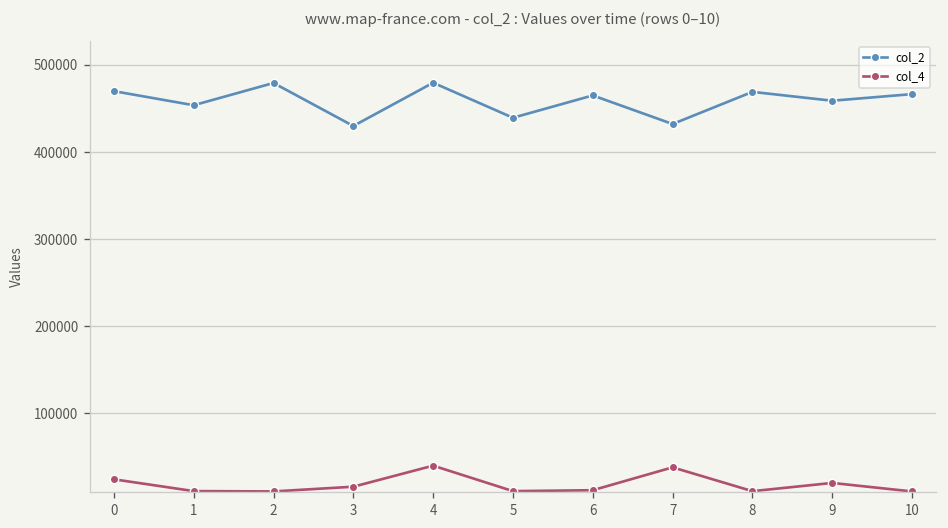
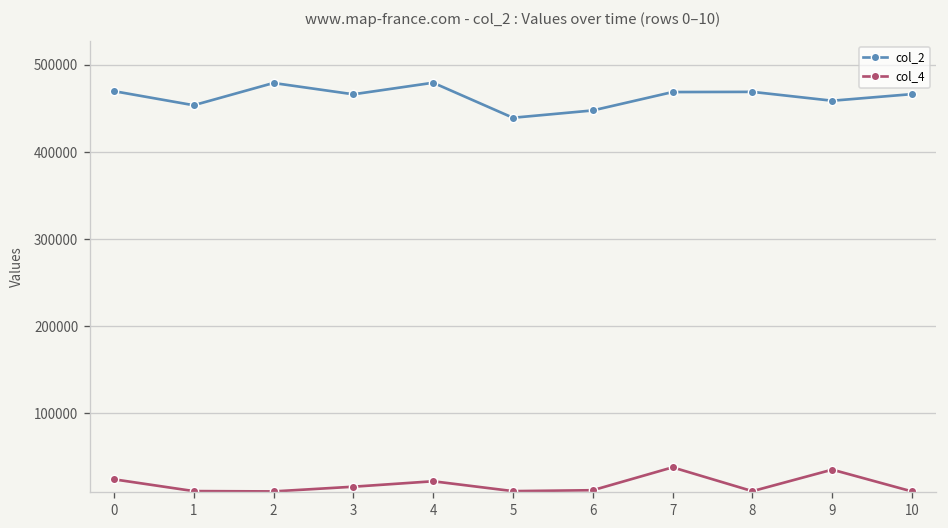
col_2, 3: 430000 -> 470000
col_4, 4: 40000 -> 20000
col_2, 6: 470000 -> 450000
col_2, 7: 430000 -> 470000
col_4, 9: 20000 -> 40000
